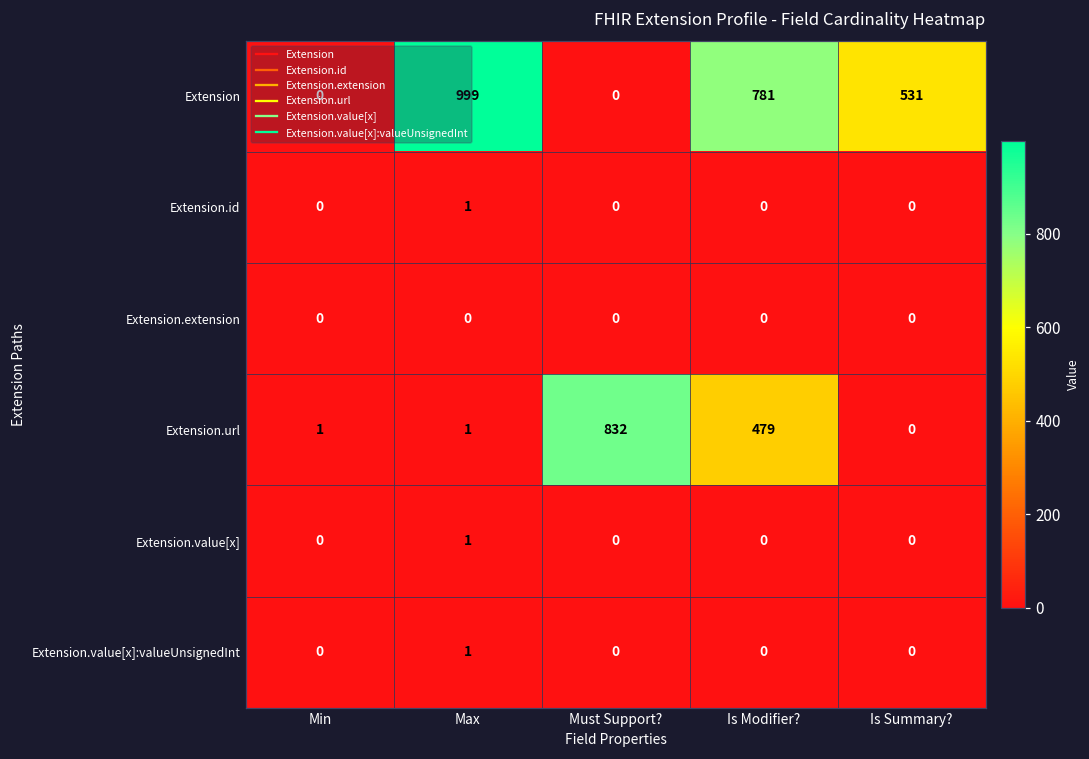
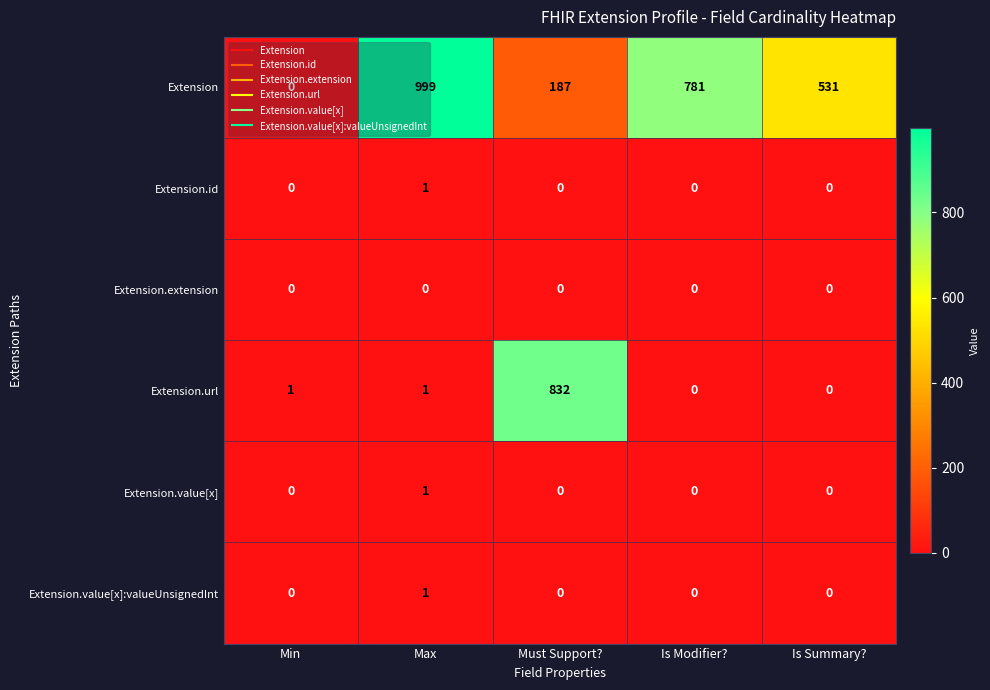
Extension, Must Support?: 0 -> 187
Extension.url, Is Modifier?: 479 -> 0
